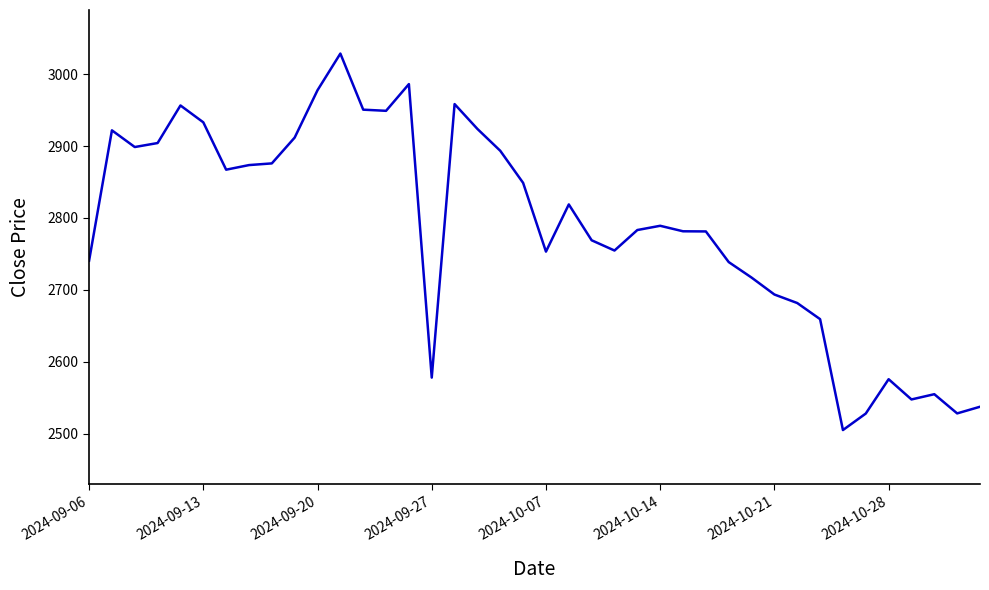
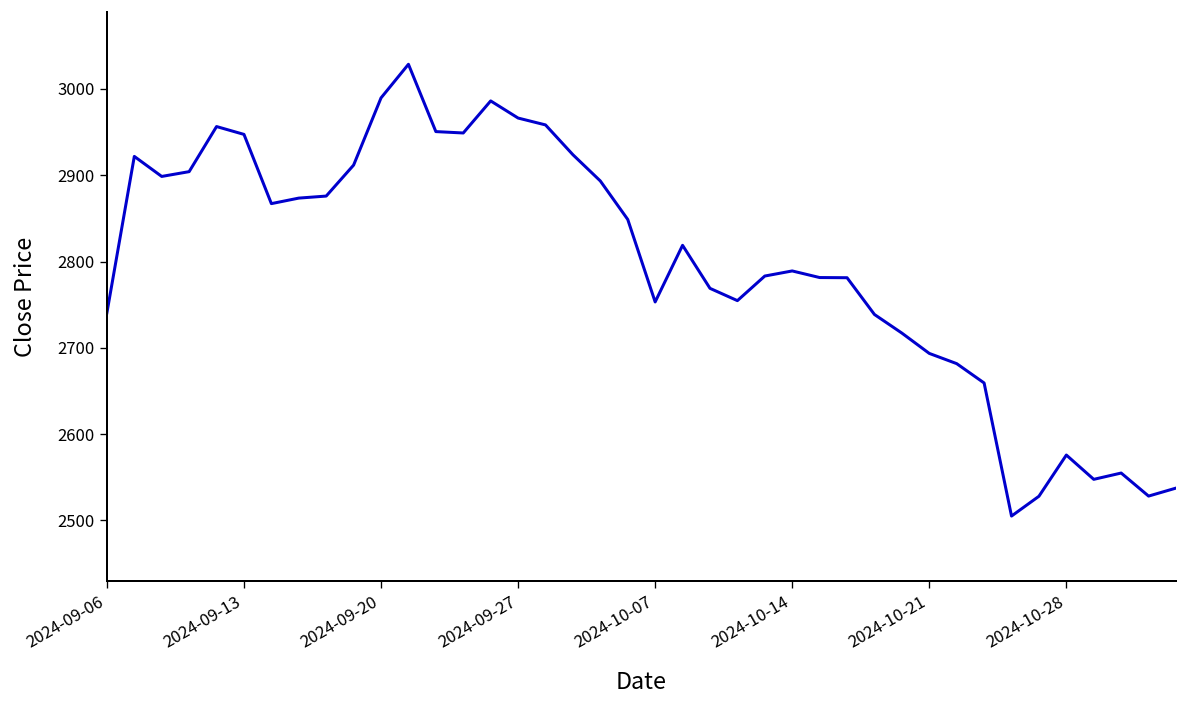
2024-09-13: 2930 -> 2950
2024-09-20: 2980 -> 2990
2024-09-27: 2580 -> 2970
